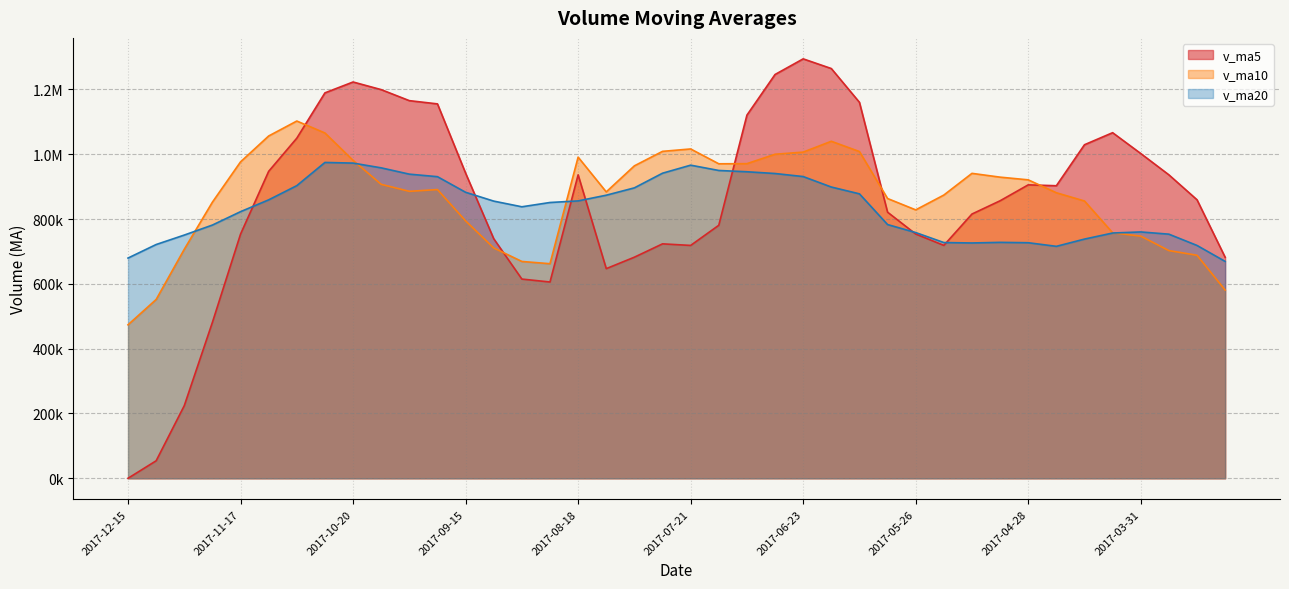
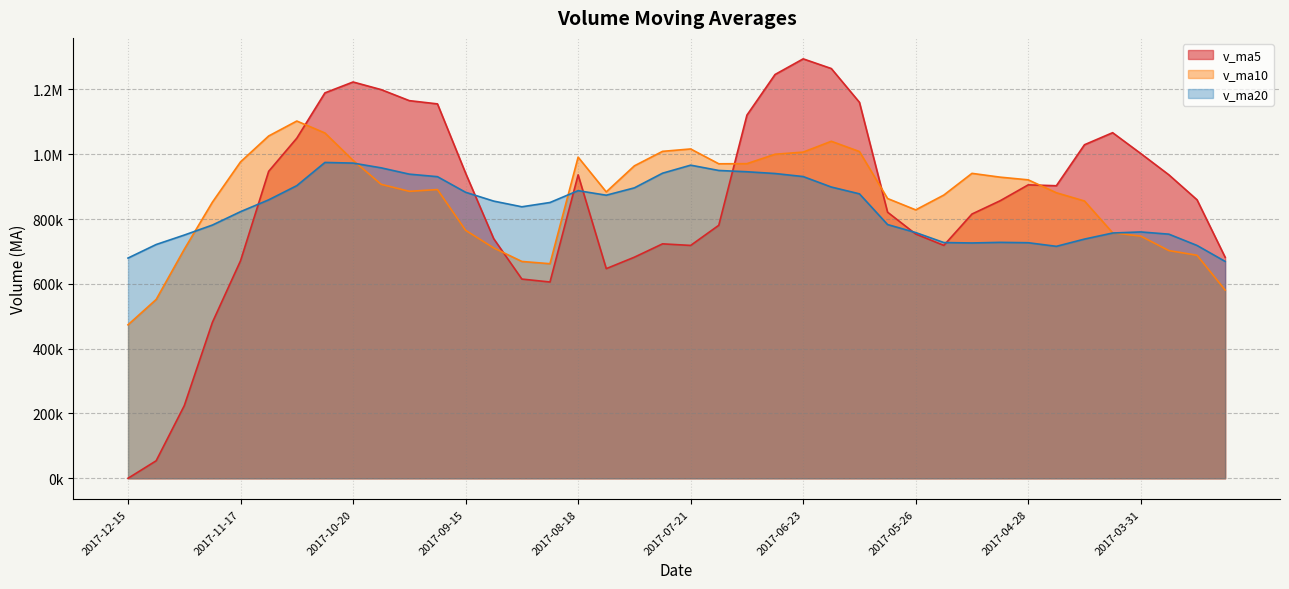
v_ma5, 2017-11-17: 750000 -> 670000
v_ma10, 2017-09-15: 790000 -> 770000
v_ma20, 2017-08-18: 860000 -> 890000
